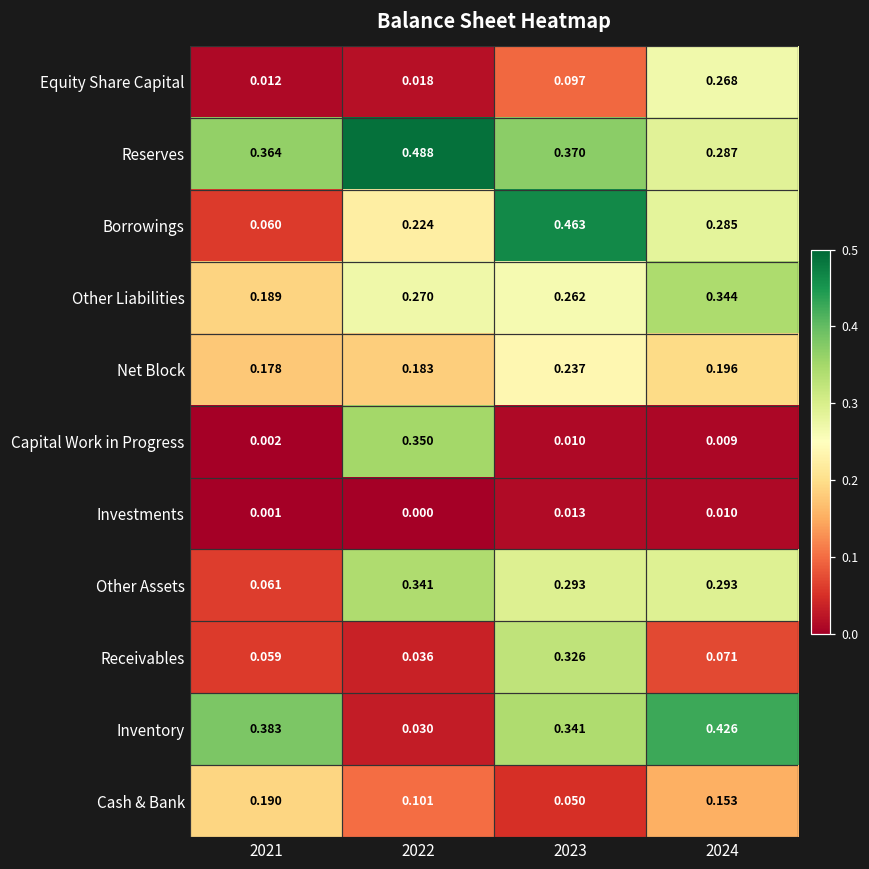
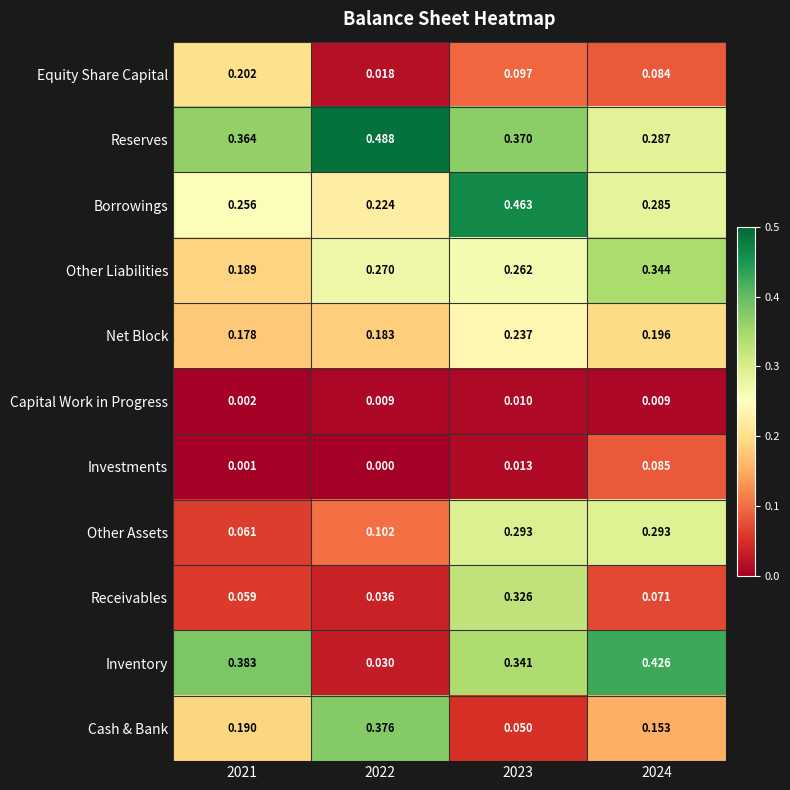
Equity Share Capital, 2021: 0.012 -> 0.202
Equity Share Capital, 2024: 0.268 -> 0.084
Borrowings, 2021: 0.060 -> 0.256
Capital Work in Progress, 2022: 0.350 -> 0.009
Investments, 2024: 0.010 -> 0.085
Other Assets, 2022: 0.341 -> 0.102
Cash & Bank, 2022: 0.101 -> 0.376
